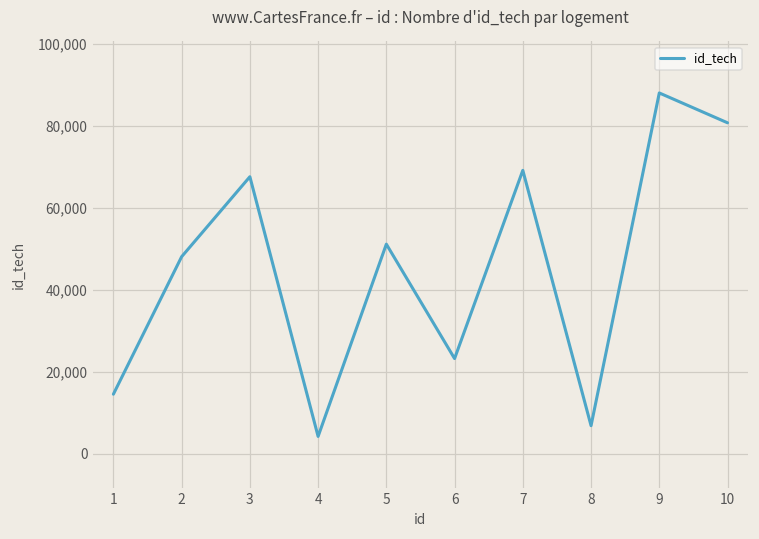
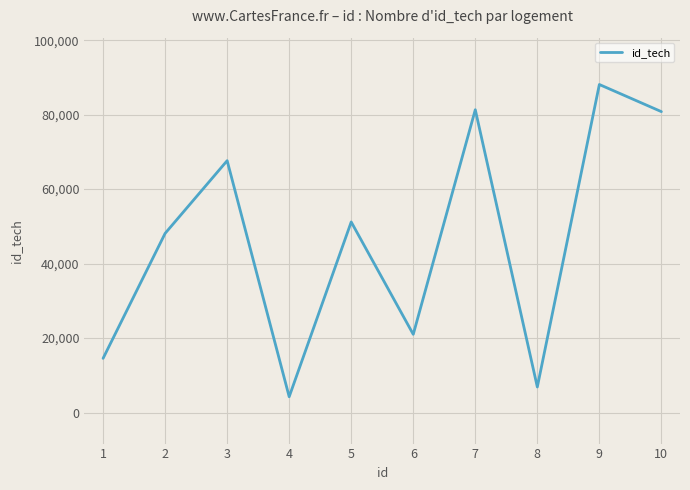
6: 23,000 -> 21,000
7: 69,000 -> 81,000
